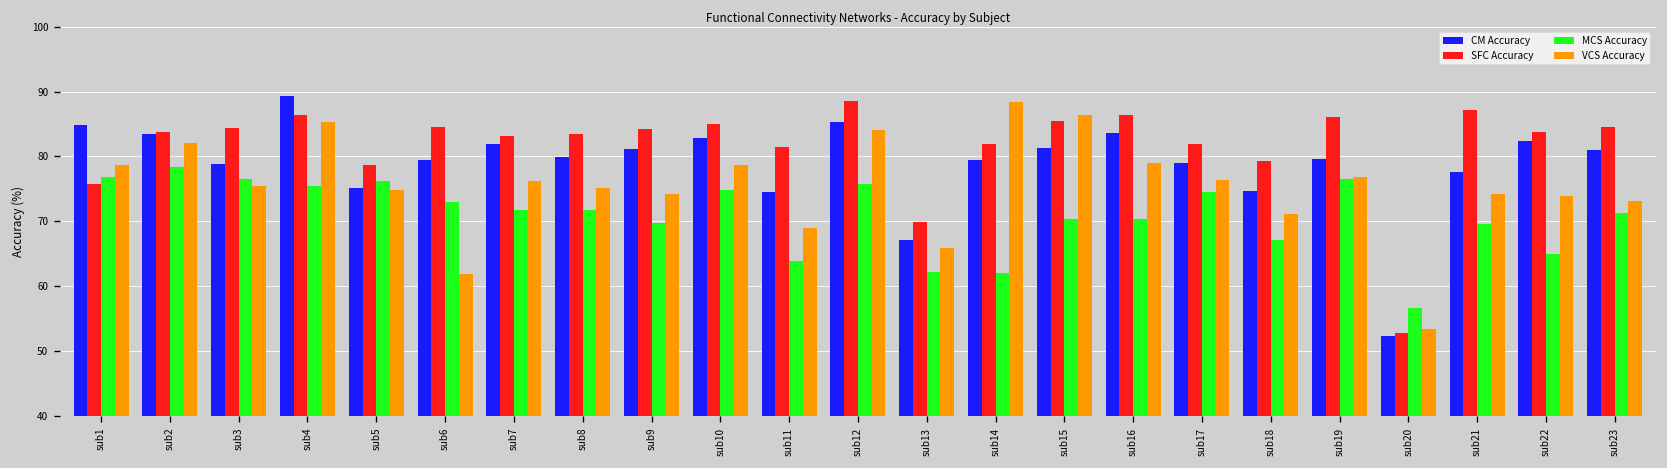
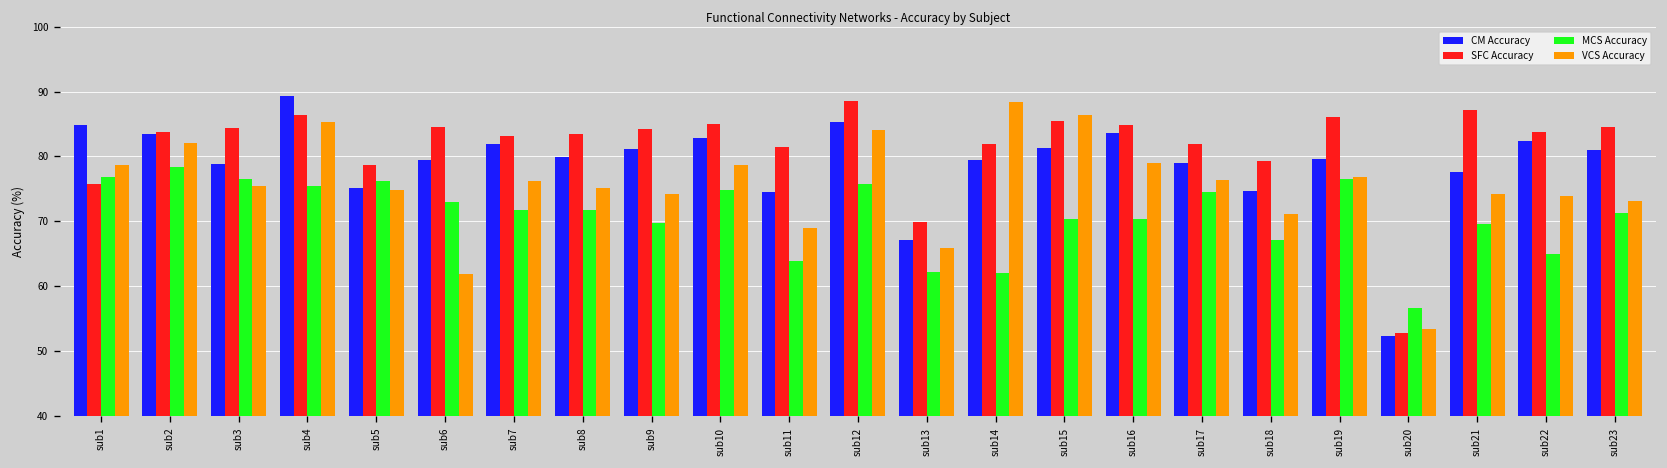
SFC Accuracy, sub16: 86 -> 85
